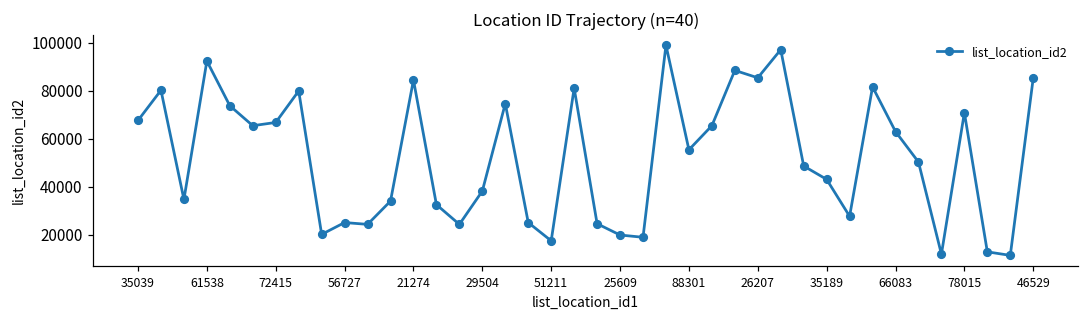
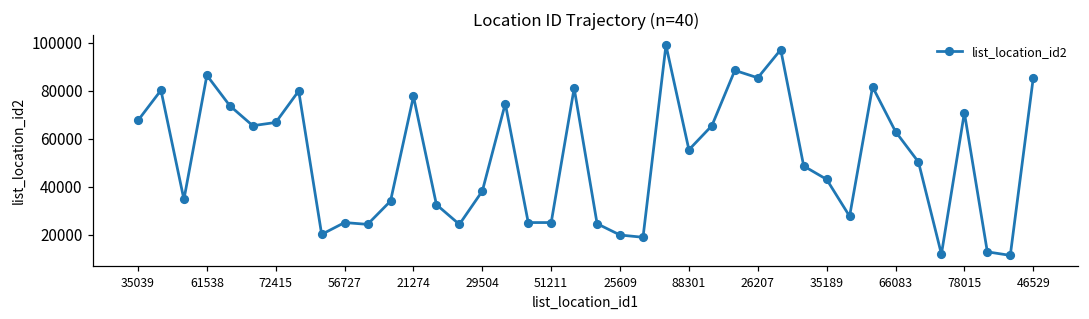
61538: 92000 -> 86000
21274: 84000 -> 78000
51211: 17000 -> 25000
